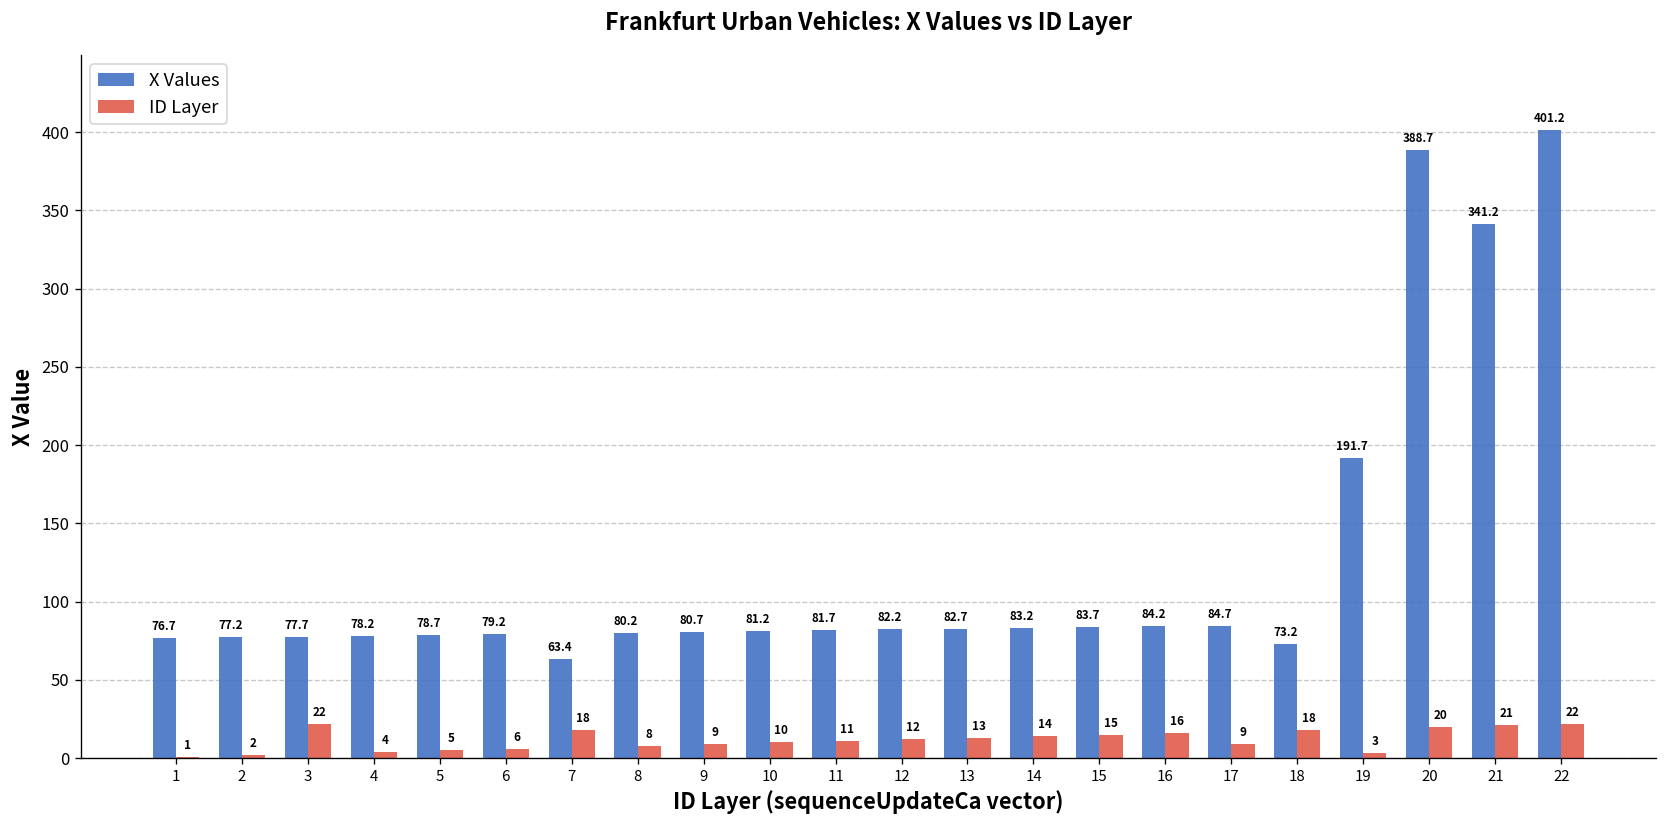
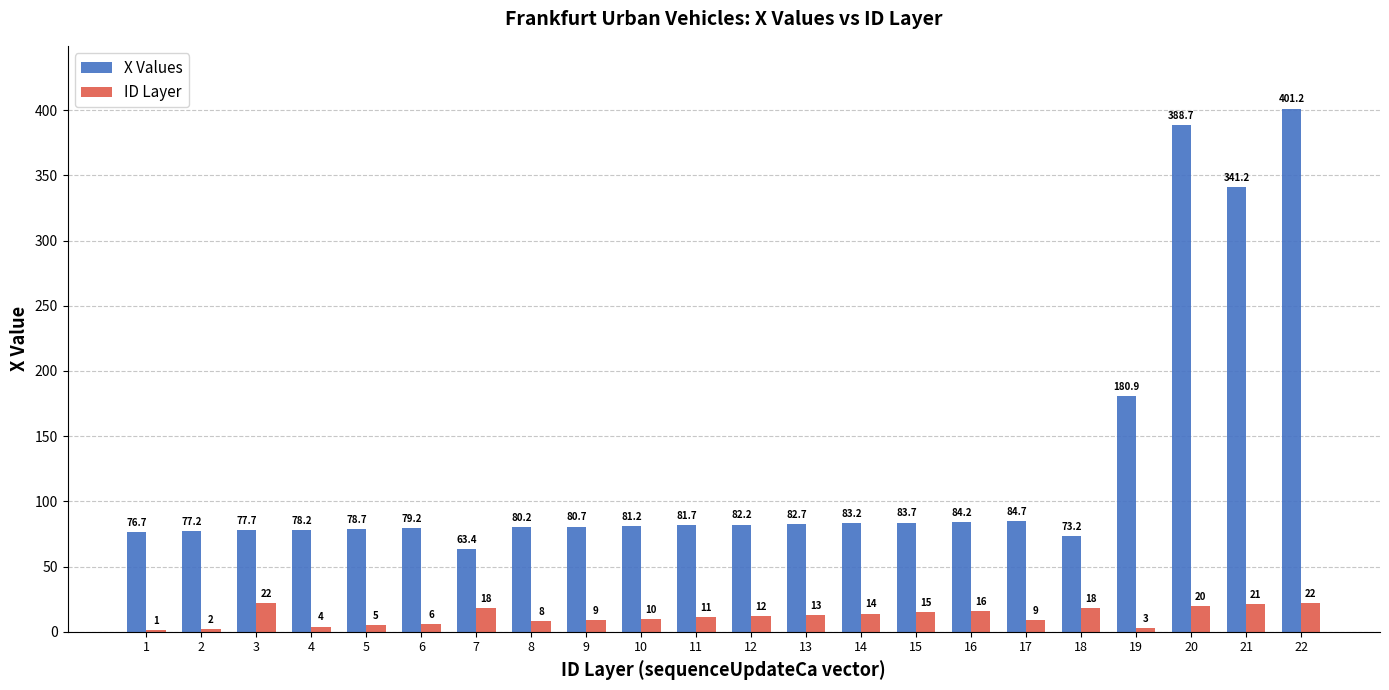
X Values, 19: 191.7 -> 180.9
